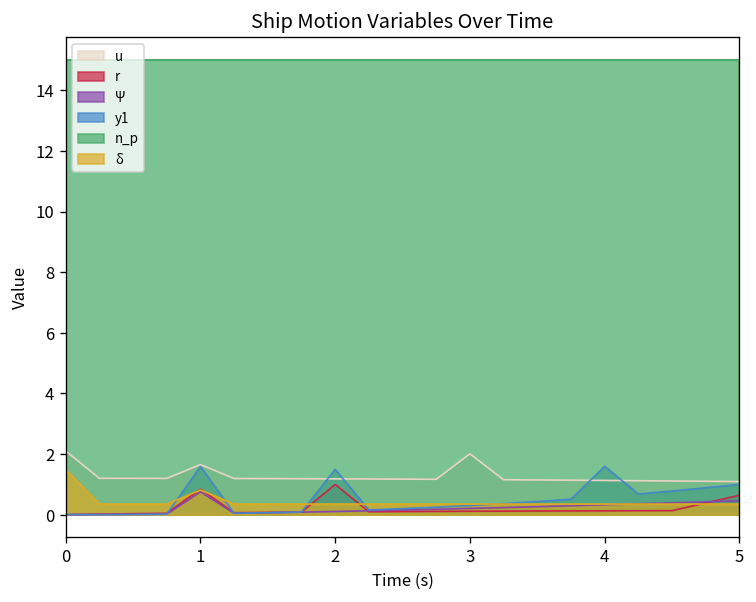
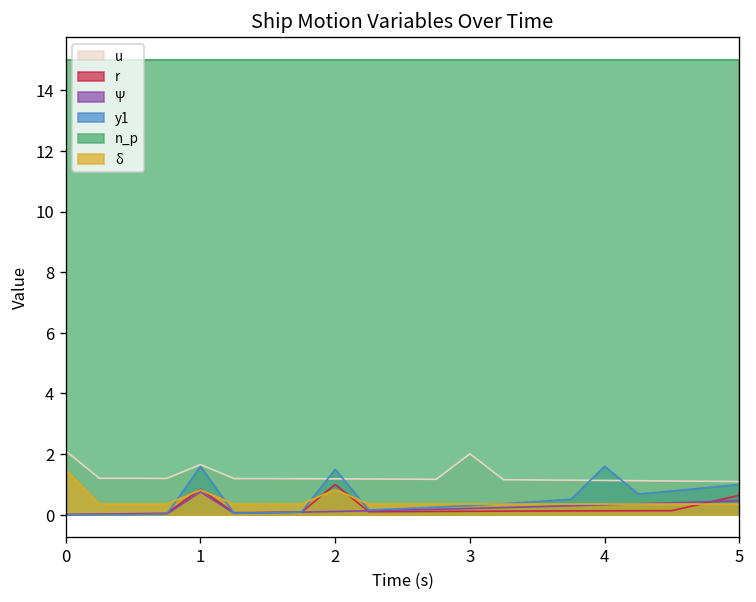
δ, 2: 0.3 -> 0.8
